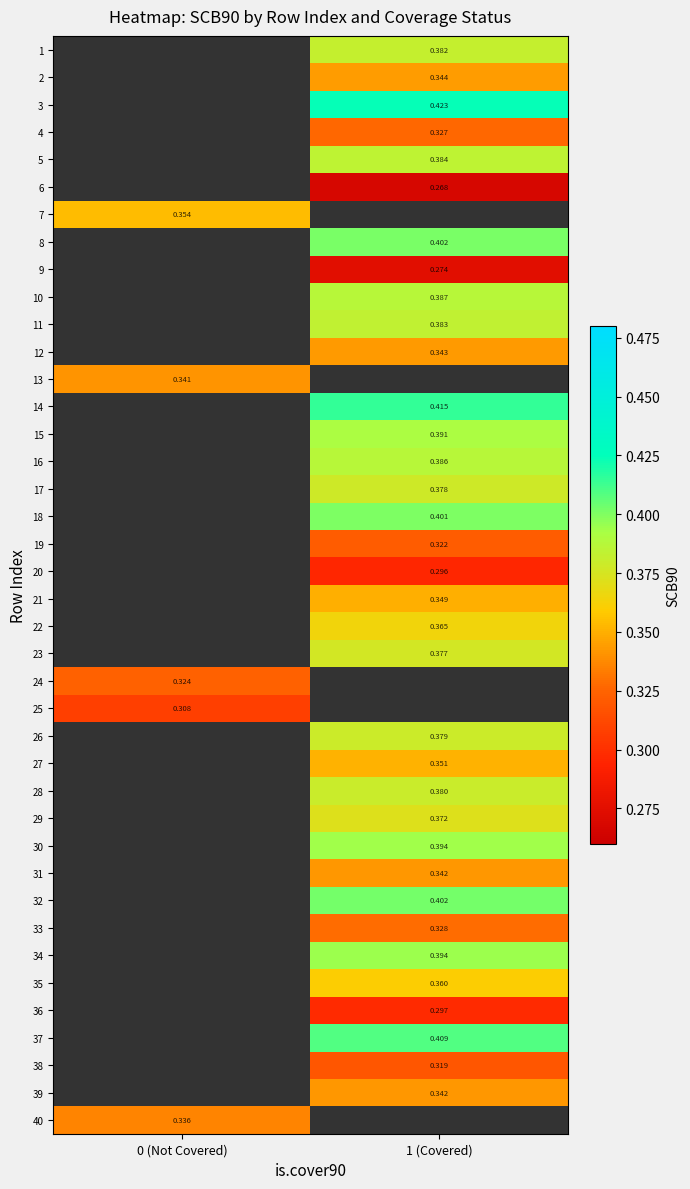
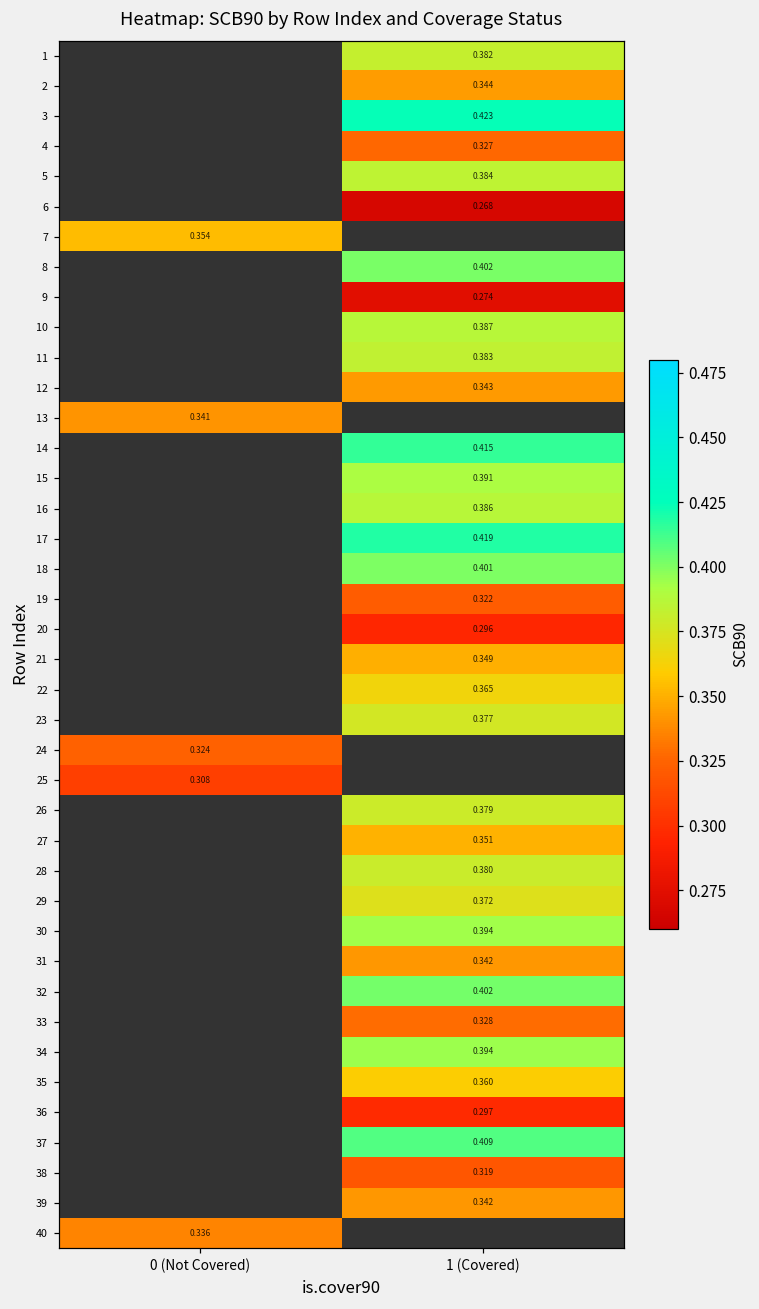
17, 1 (Covered): 0.378 -> 0.419
